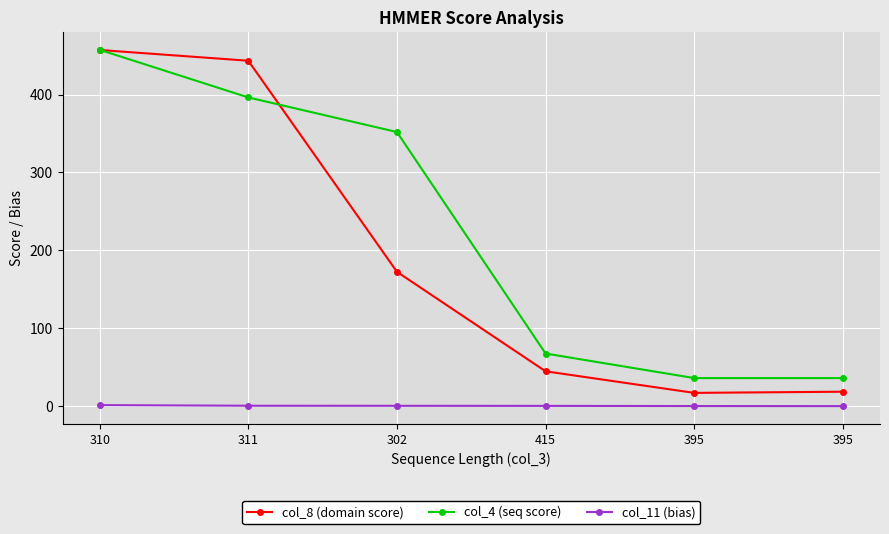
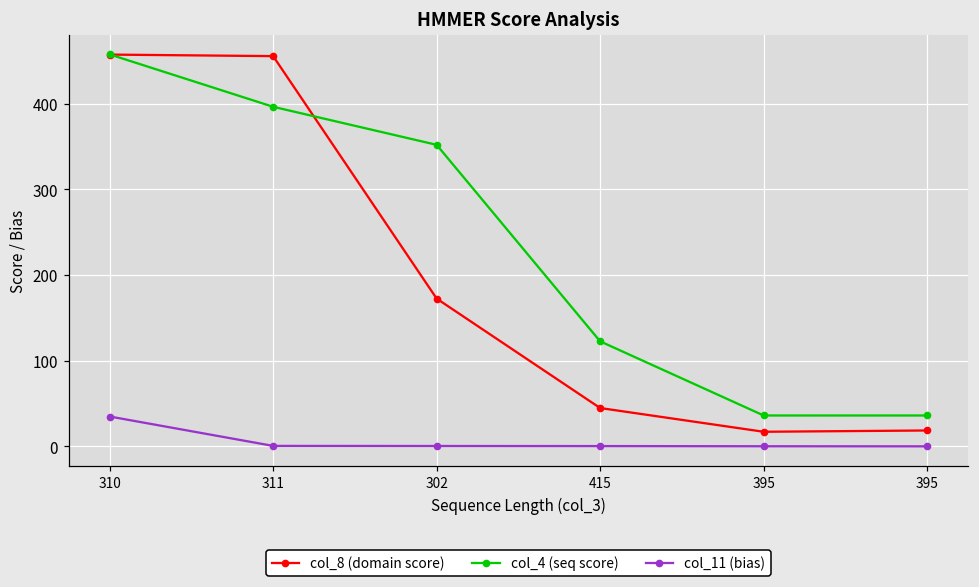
col_11 (bias), 310: 0 -> 30
col_8 (domain score), 311: 440 -> 460
col_4 (seq score), 415: 70 -> 120
